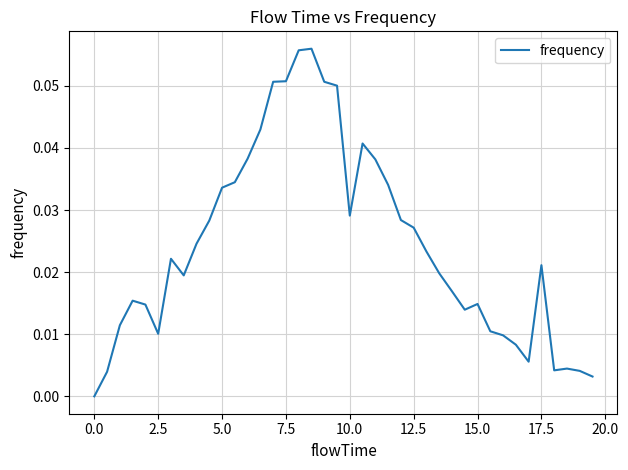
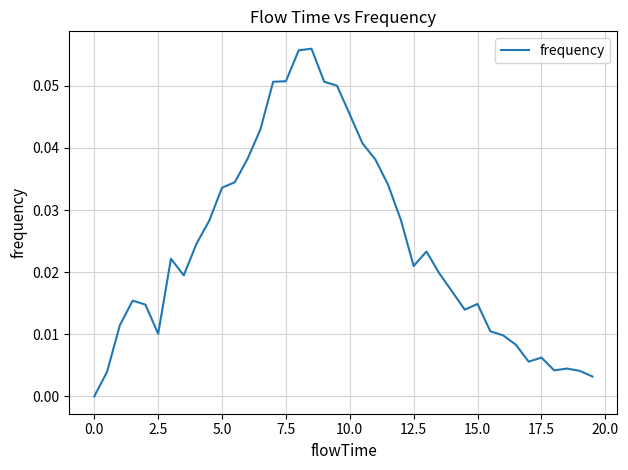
10.0: 0.029 -> 0.045
12.5: 0.027 -> 0.021
17.5: 0.021 -> 0.006
